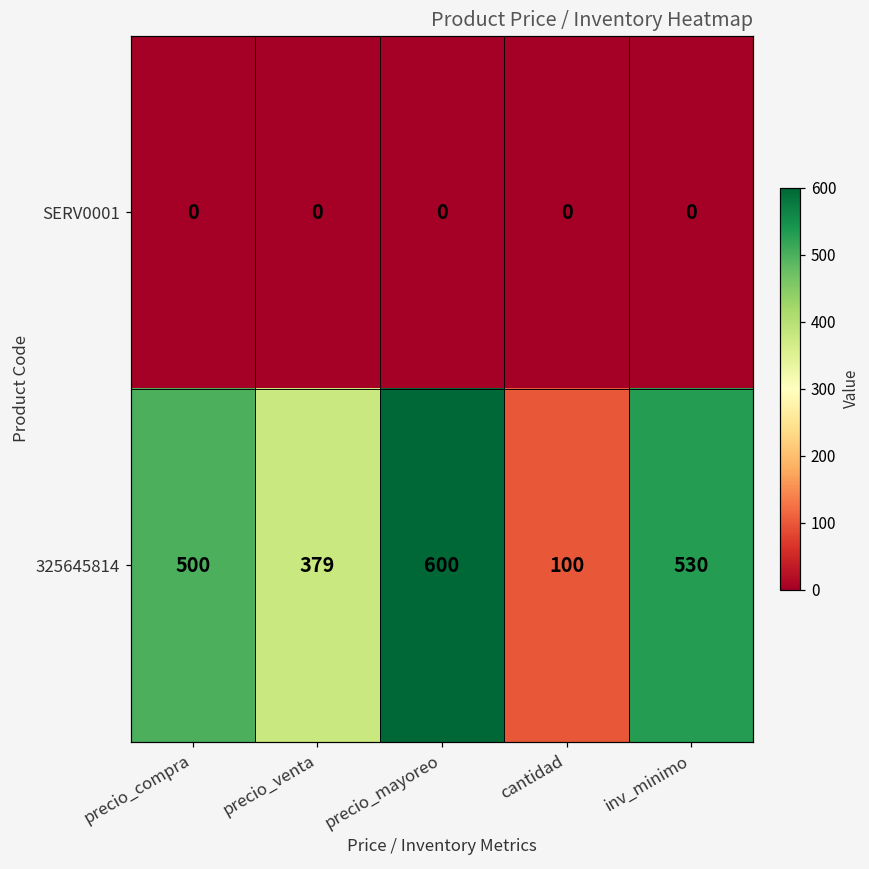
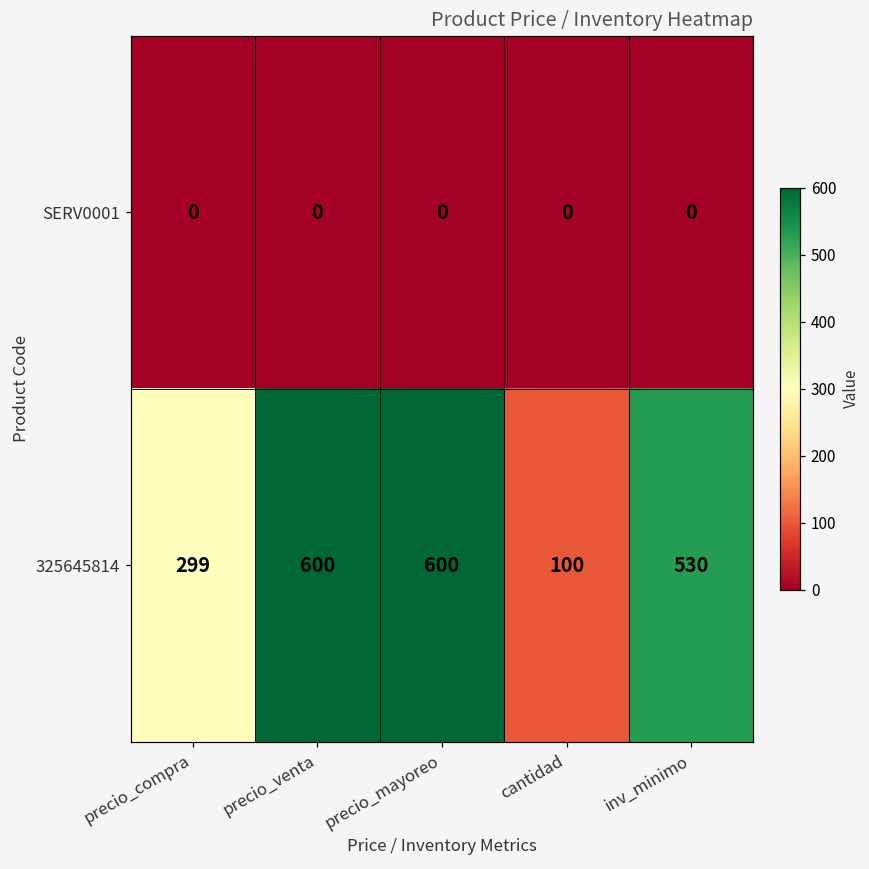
325645814, precio_compra: 500 -> 299
325645814, precio_venta: 379 -> 600
